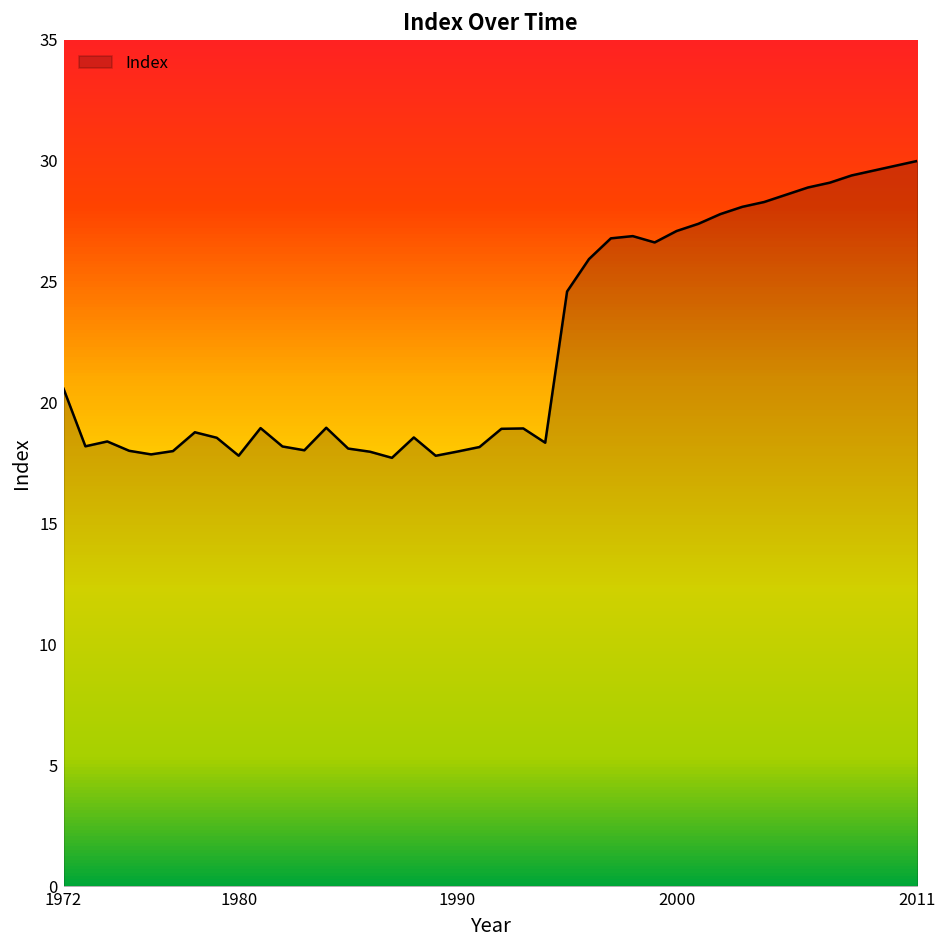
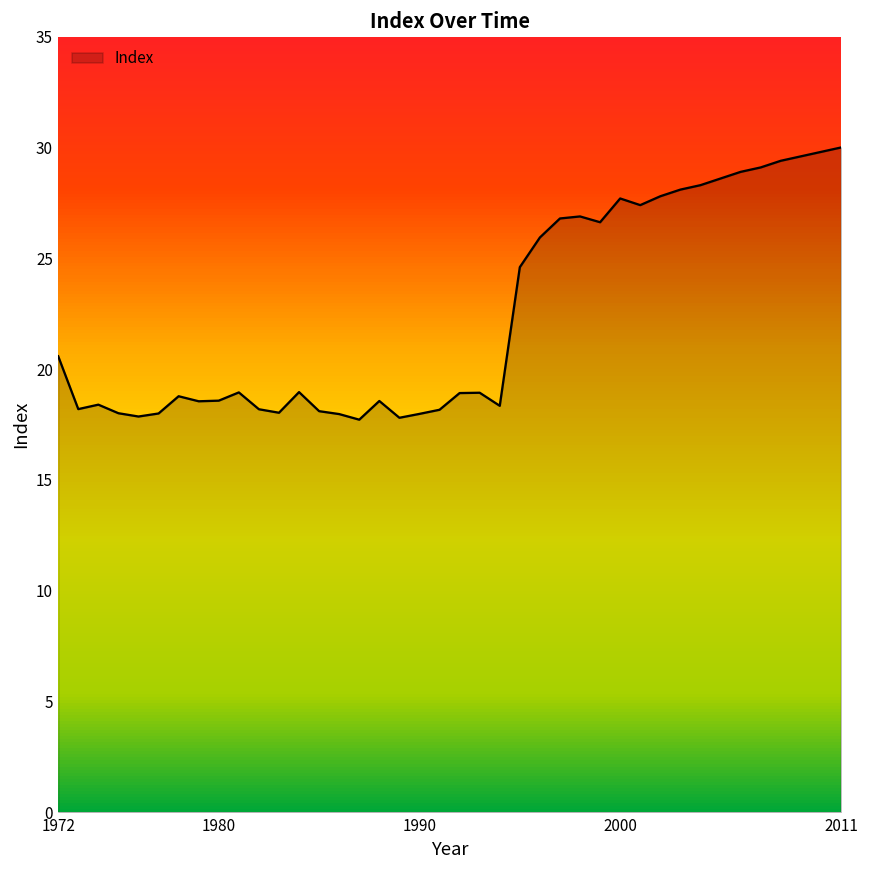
1980: 17.8 -> 18.6
2000: 27.1 -> 27.7
